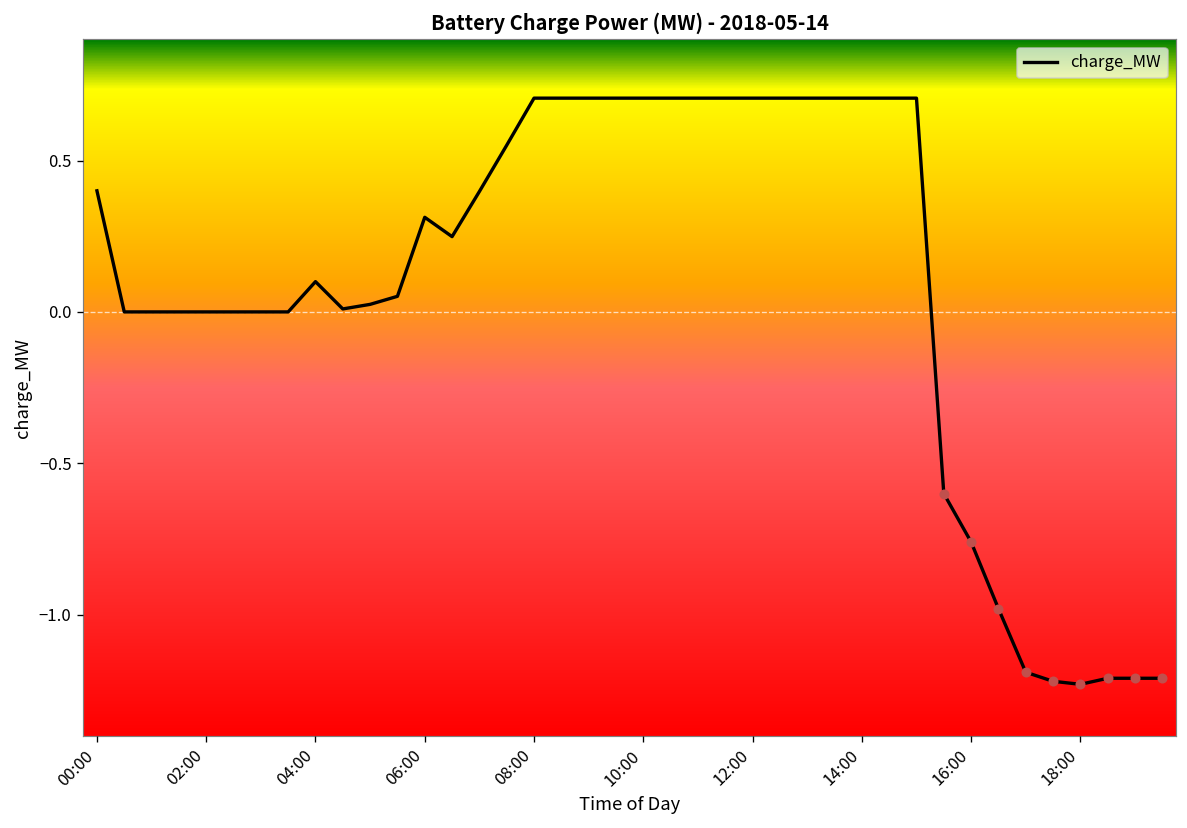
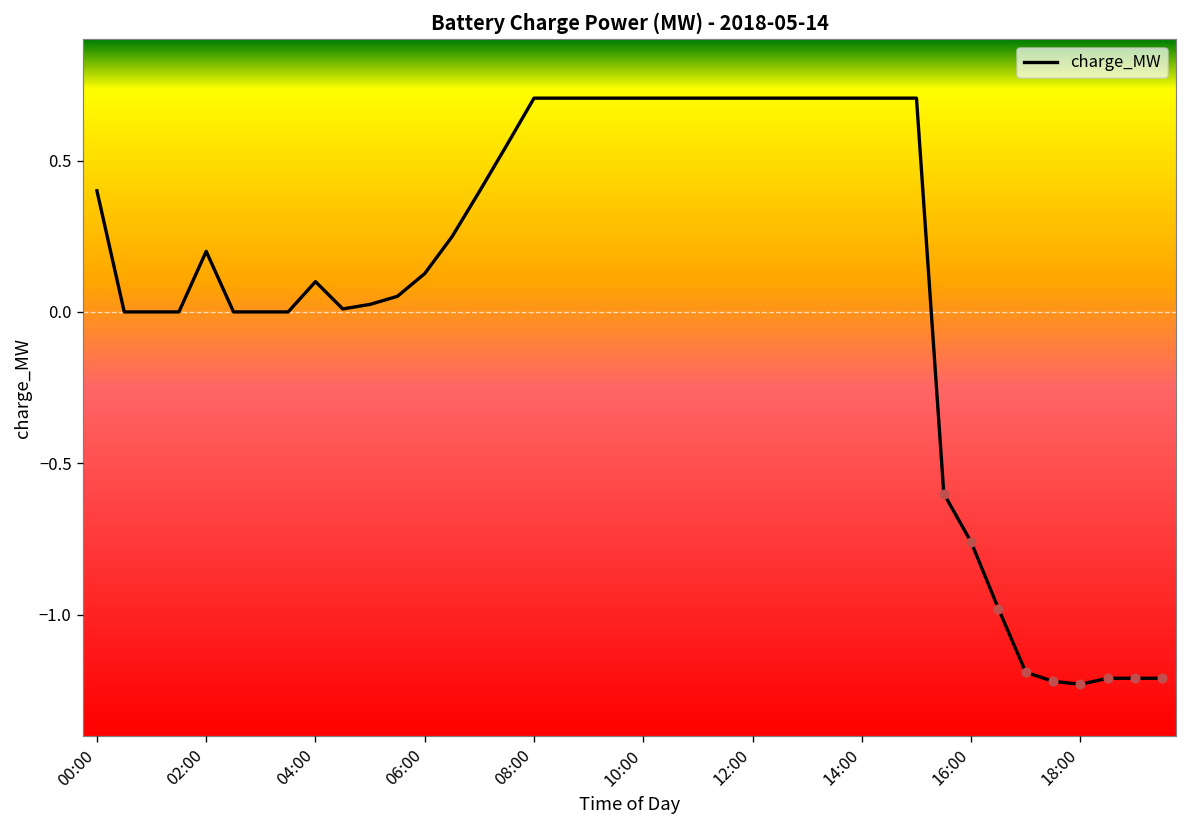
charge_MW, 02:00: 0.0 -> 0.2
charge_MW, 06:00: 0.31 -> 0.13
